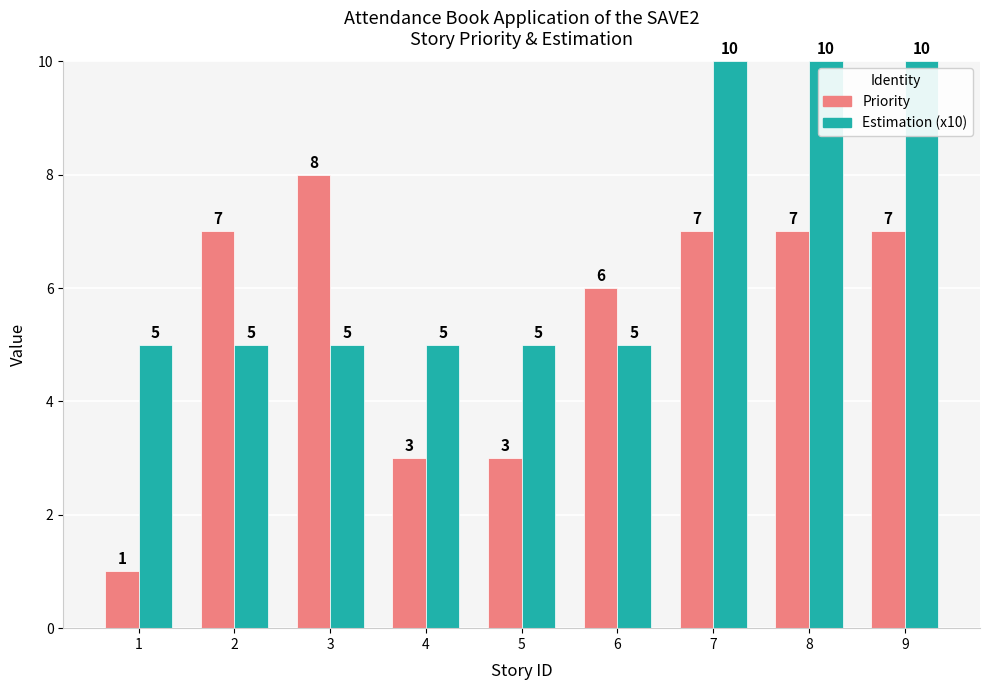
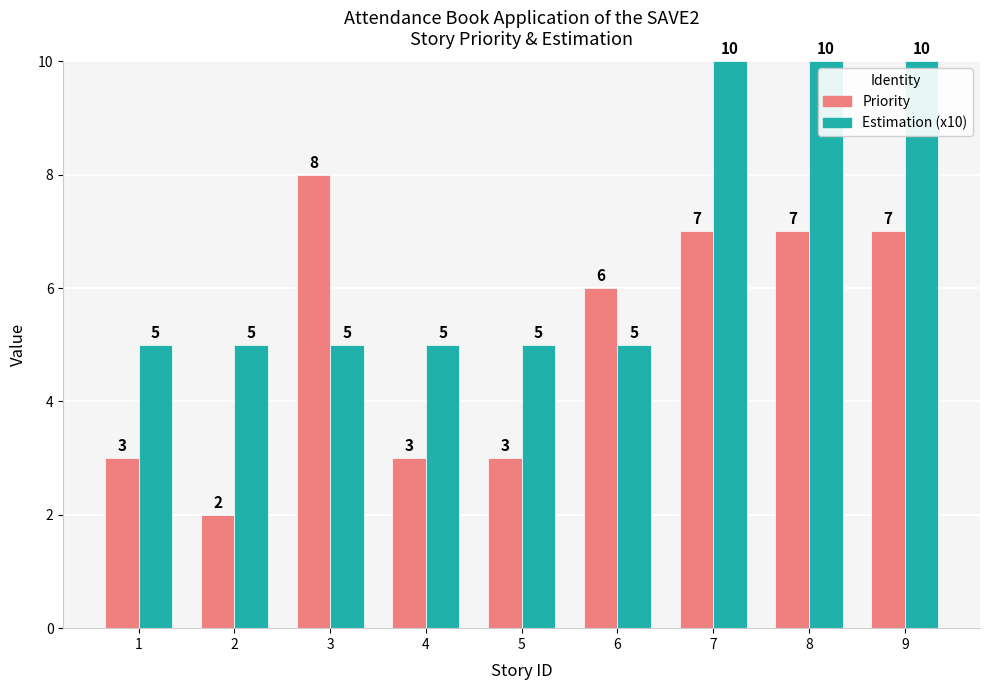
Priority, 1: 1 -> 3
Priority, 2: 7 -> 2
